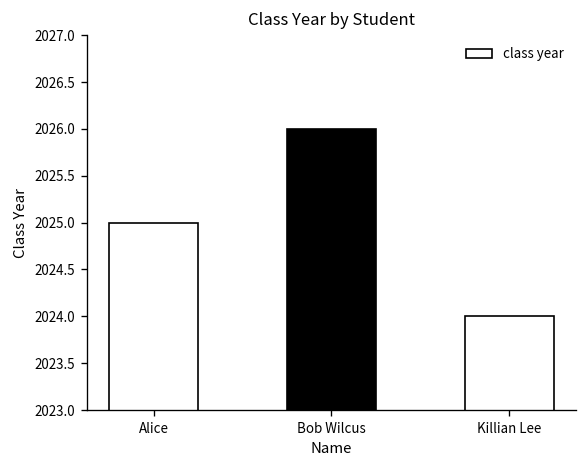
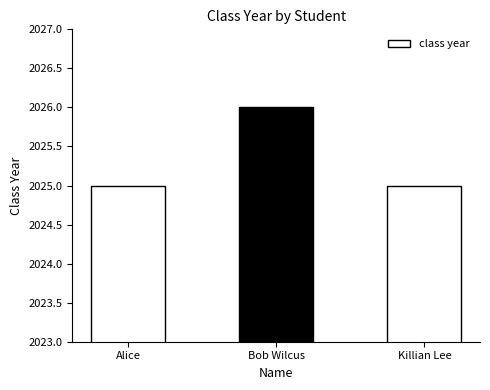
Killian Lee: 2024 -> 2025
